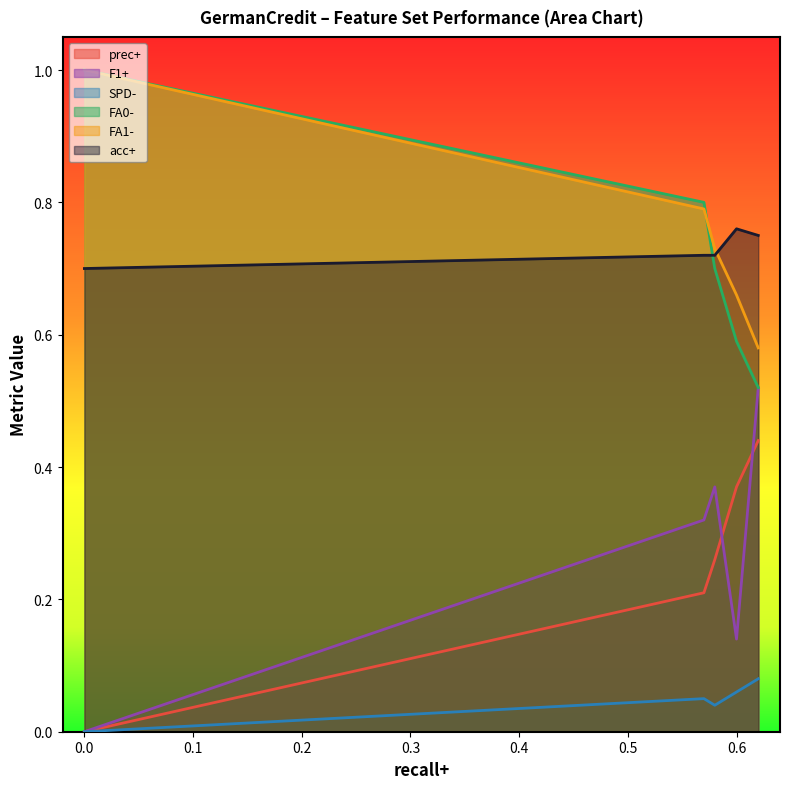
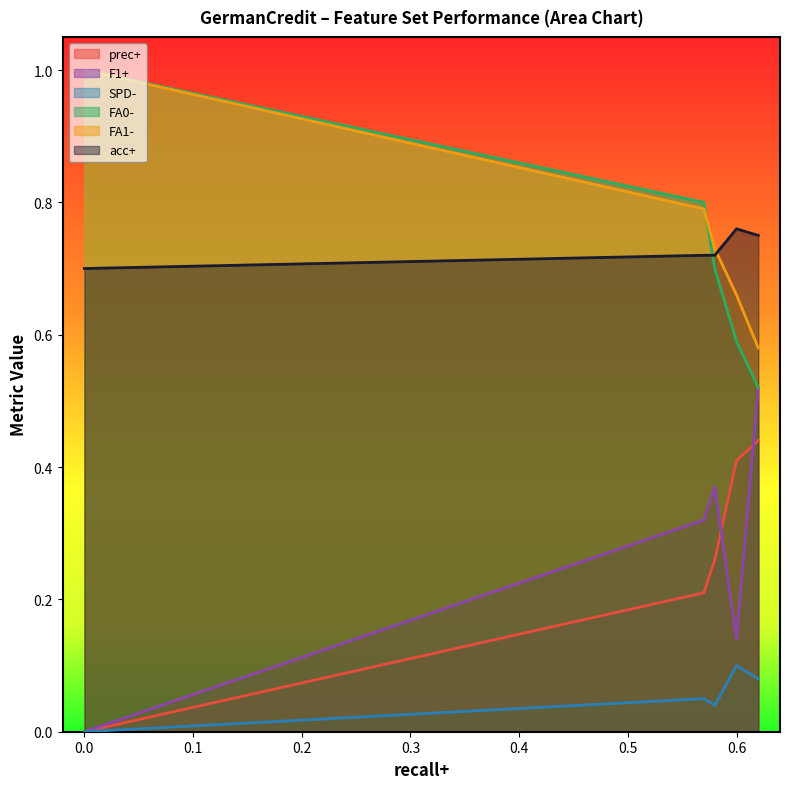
prec+, 0.6: 0.37 -> 0.41
SPD-, 0.6: 0.06 -> 0.10
